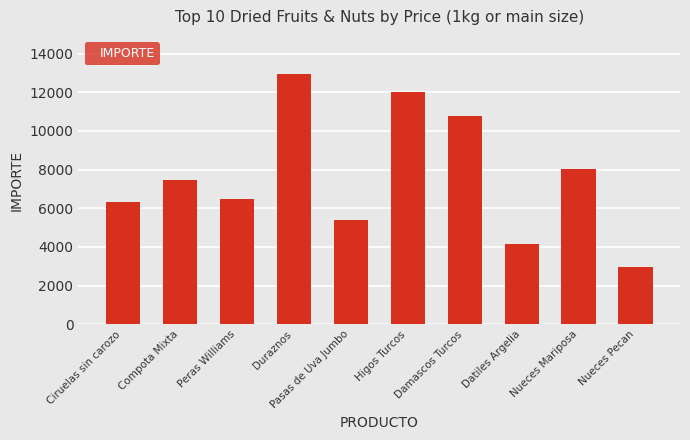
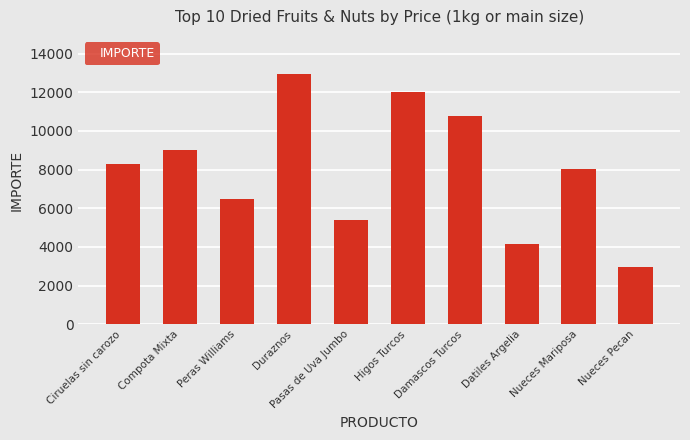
Ciruelas sin carozo: 6300 -> 8300
Compota Mixta: 7500 -> 9000
